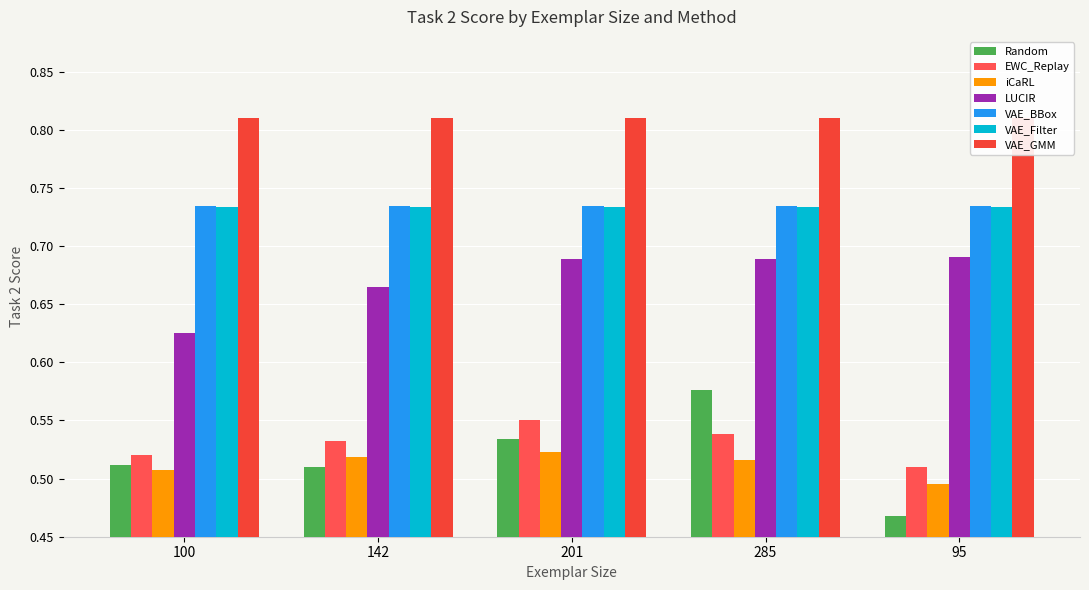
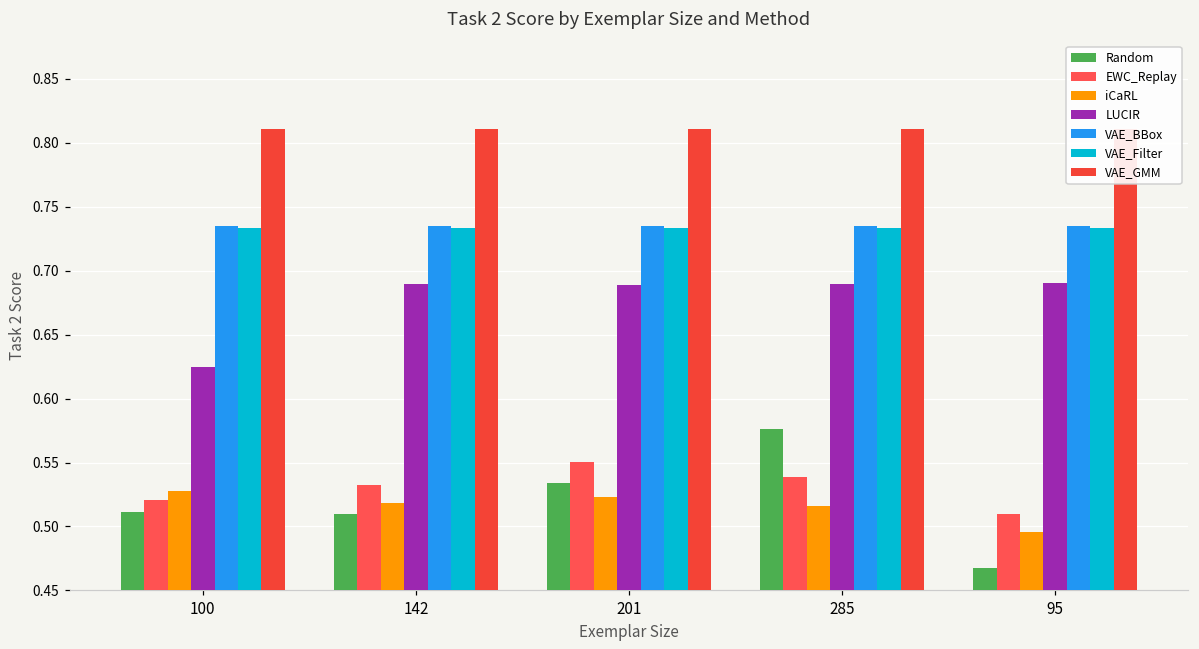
iCaRL, 100: 0.507 -> 0.528
LUCIR, 142: 0.665 -> 0.689
